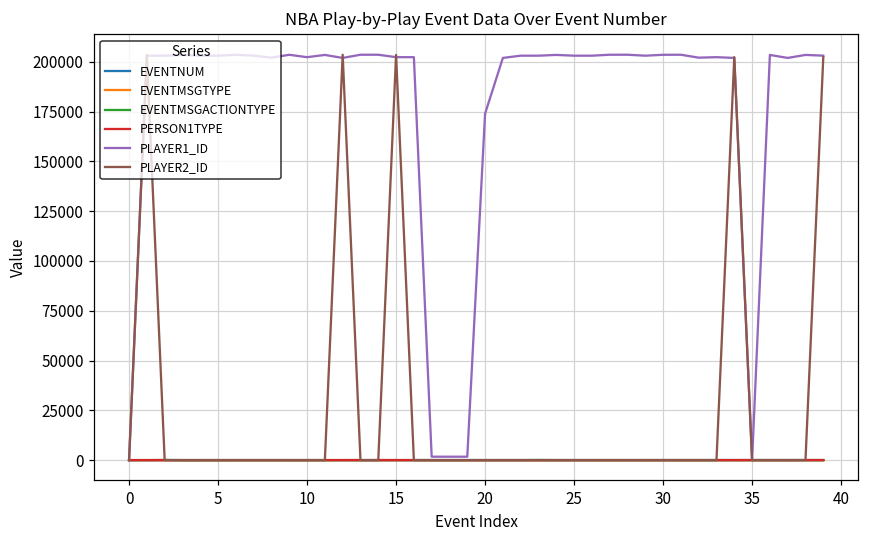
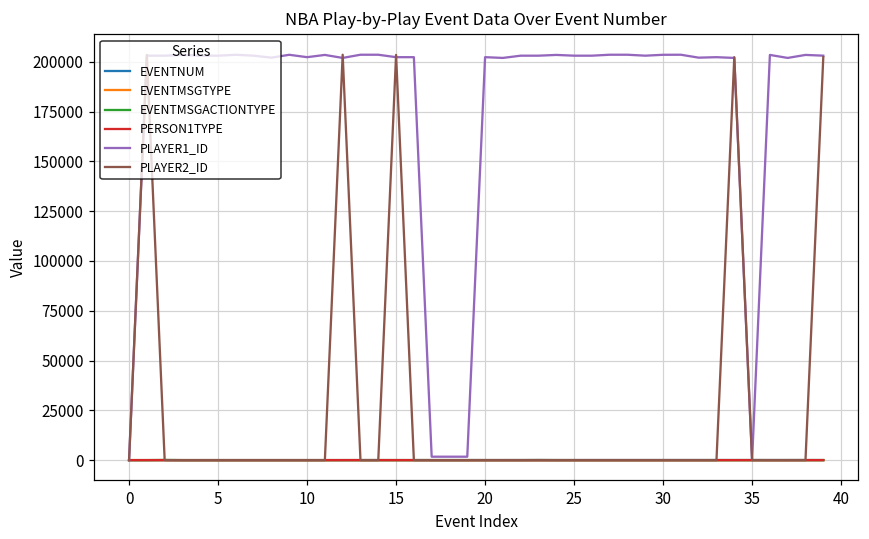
PLAYER1_ID, 20: 174000 -> 202000
